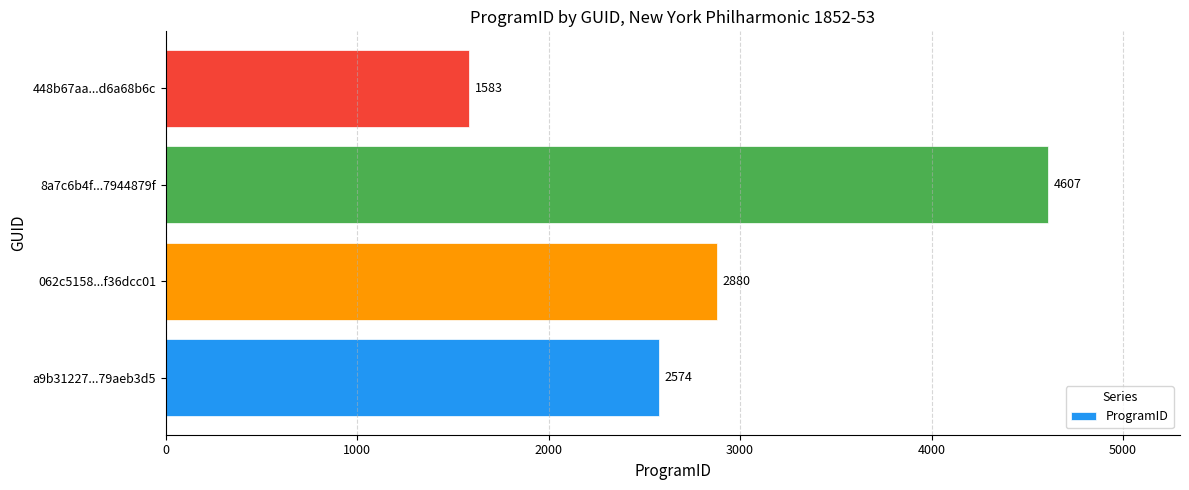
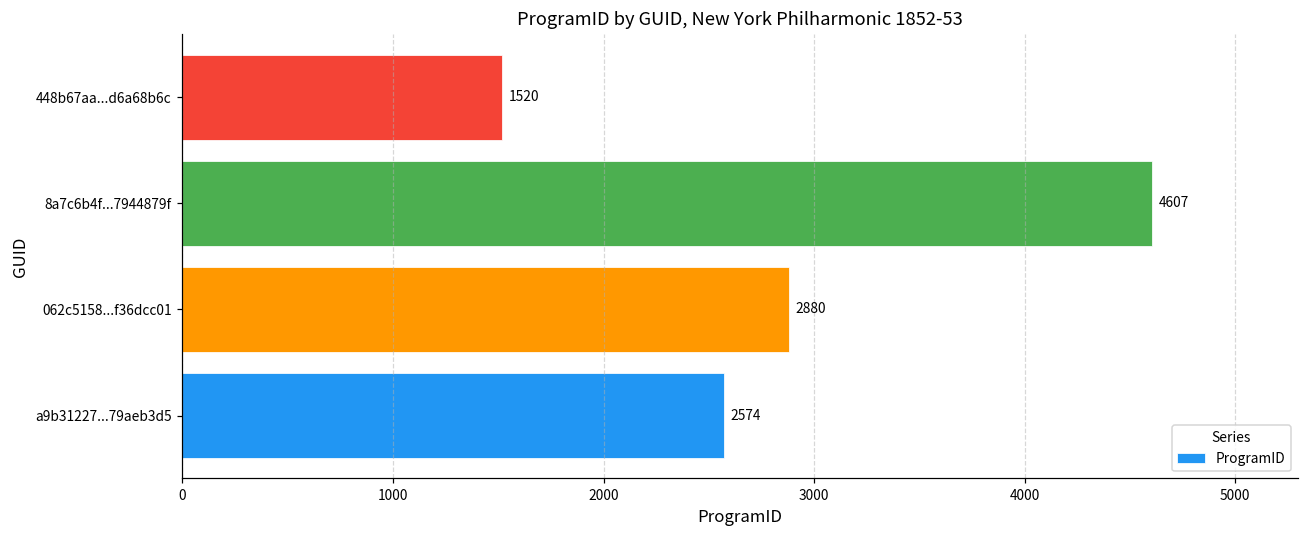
448b67aa...d6a68b6c: 1583 -> 1520
